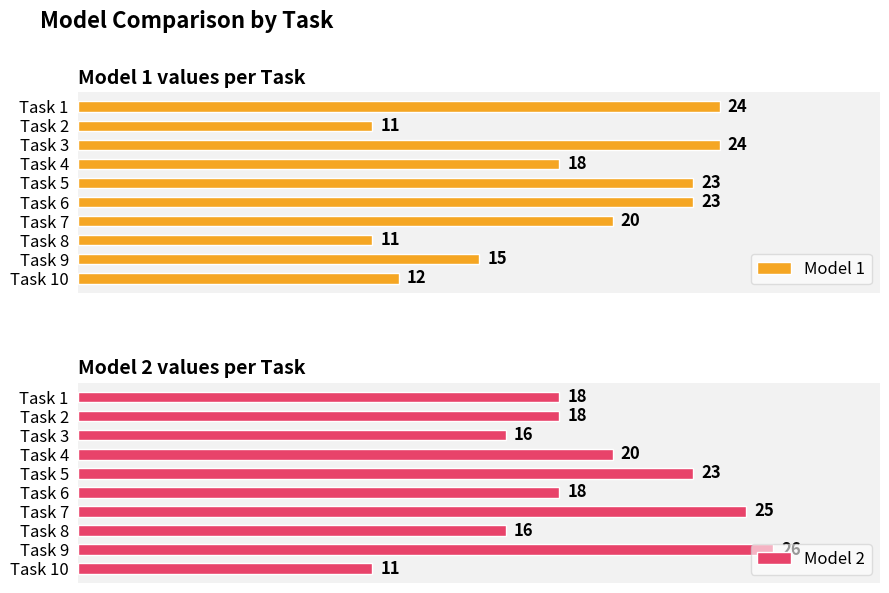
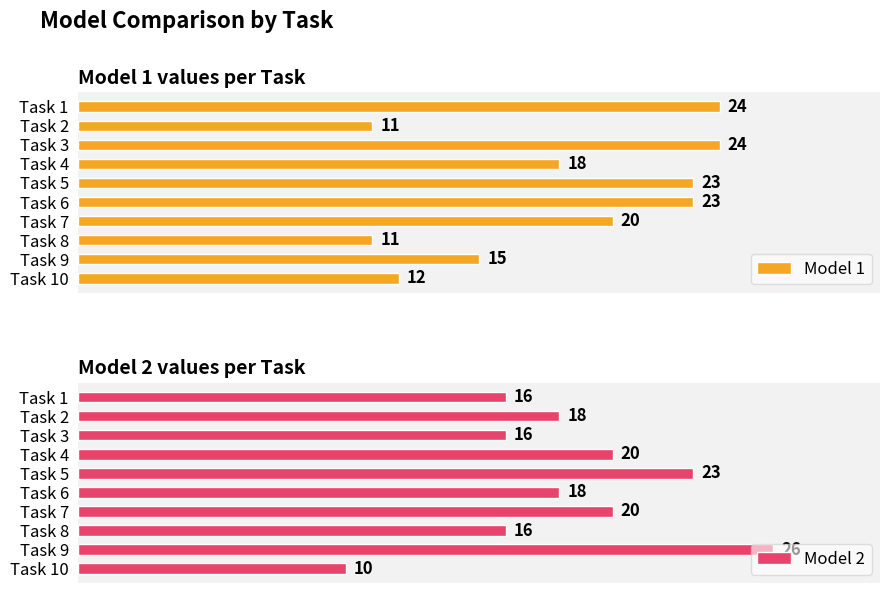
Model 2 values per Task, Task 1: 18 -> 16
Model 2 values per Task, Task 7: 25 -> 20
Model 2 values per Task, Task 10: 11 -> 10
